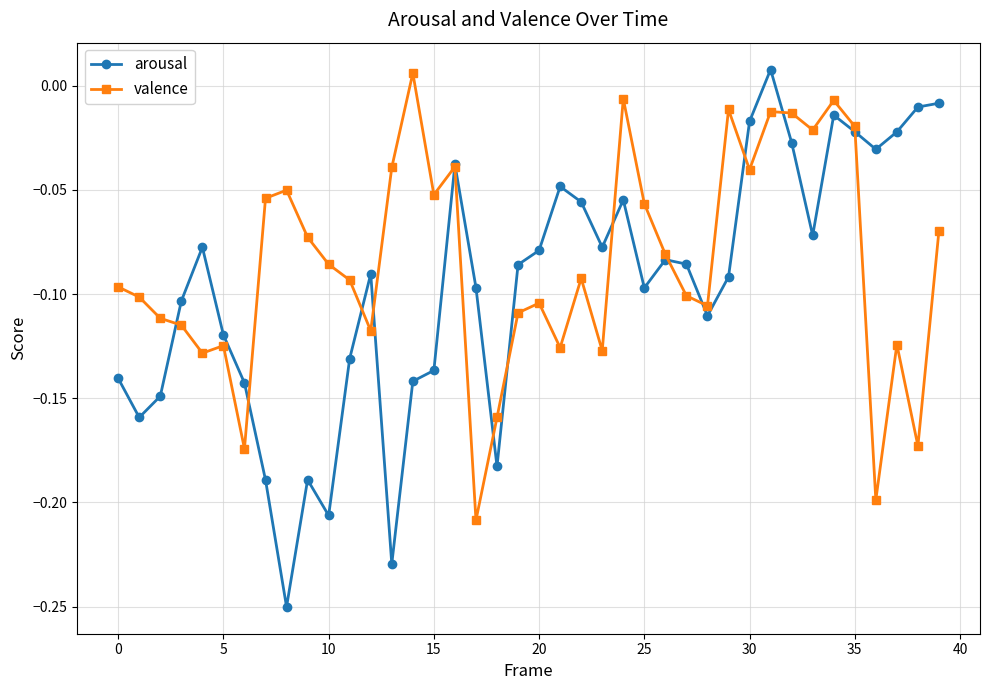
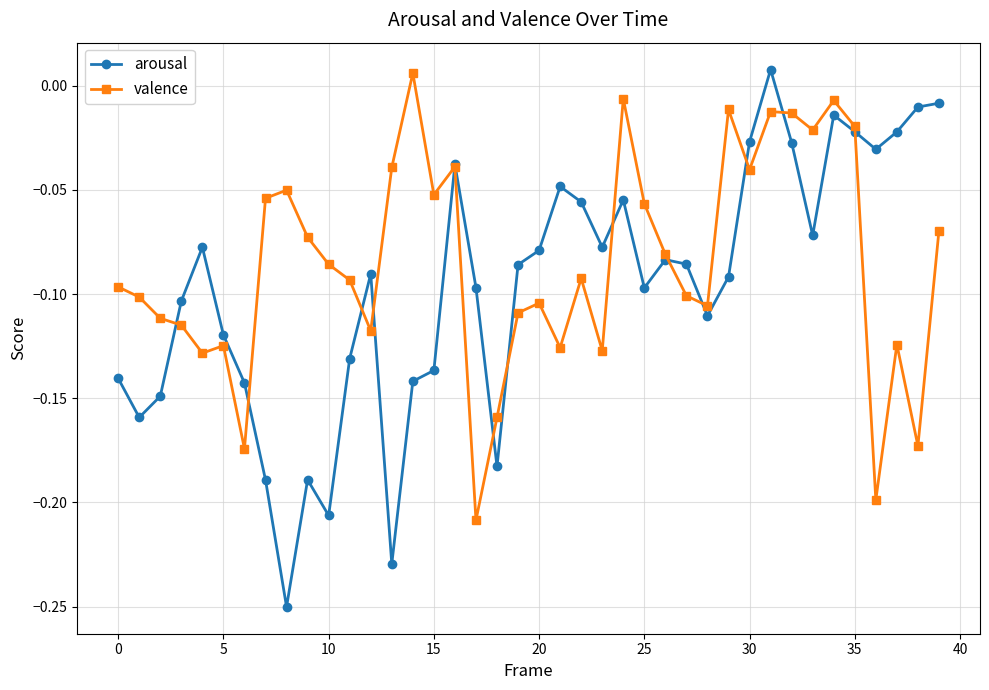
arousal, 30: -0.017 -> -0.027
